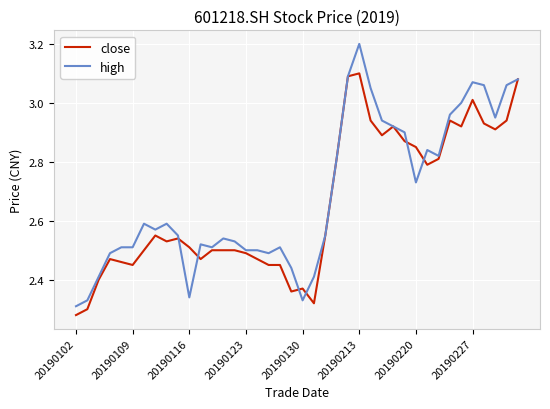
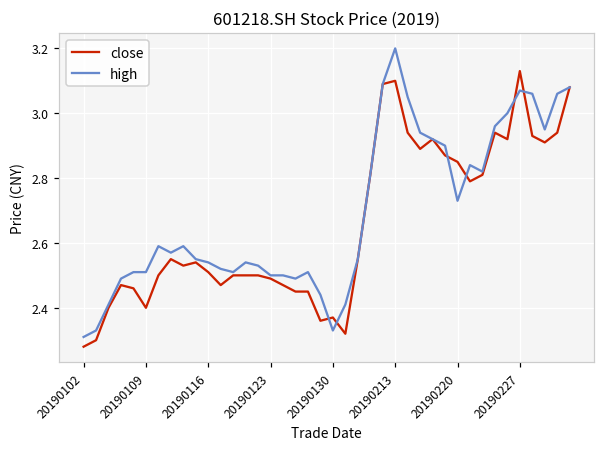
close, 20190109: 2.45 -> 2.40
high, 20190116: 2.34 -> 2.54
close, 20190227: 3.01 -> 3.13
